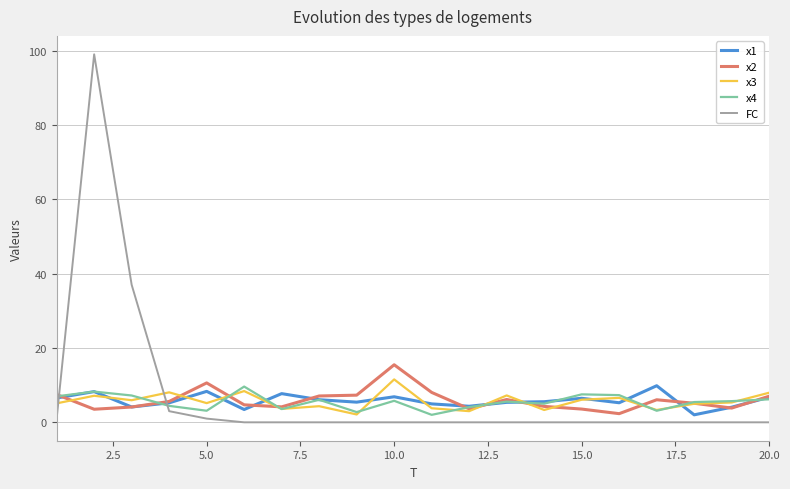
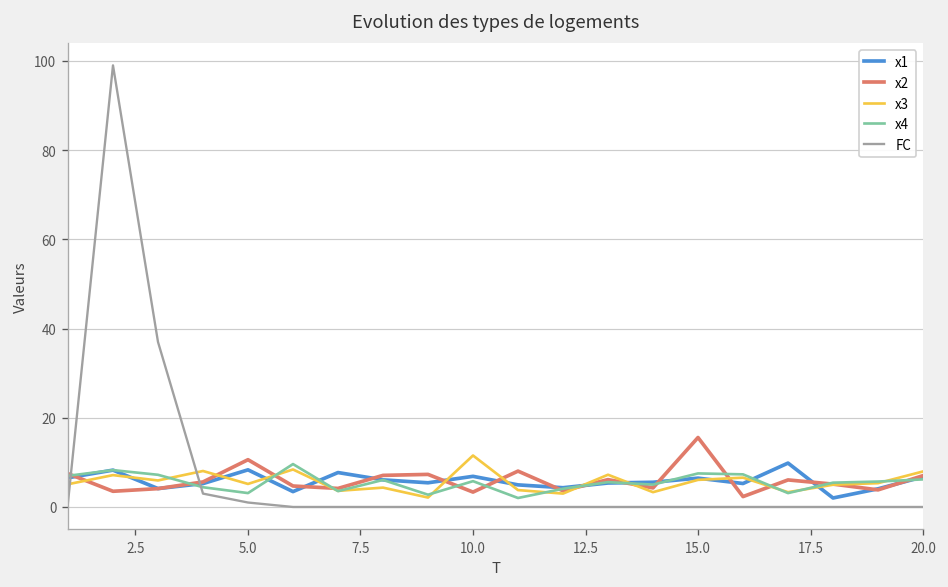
x2, 10.0: 15 -> 3
x2, 15.0: 4 -> 16
